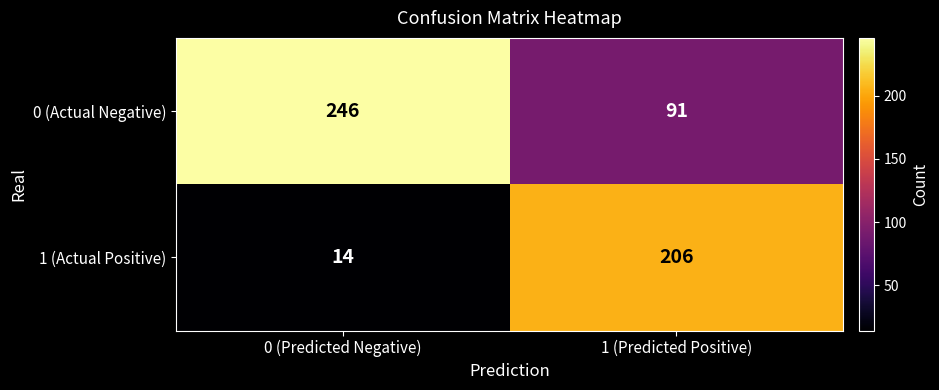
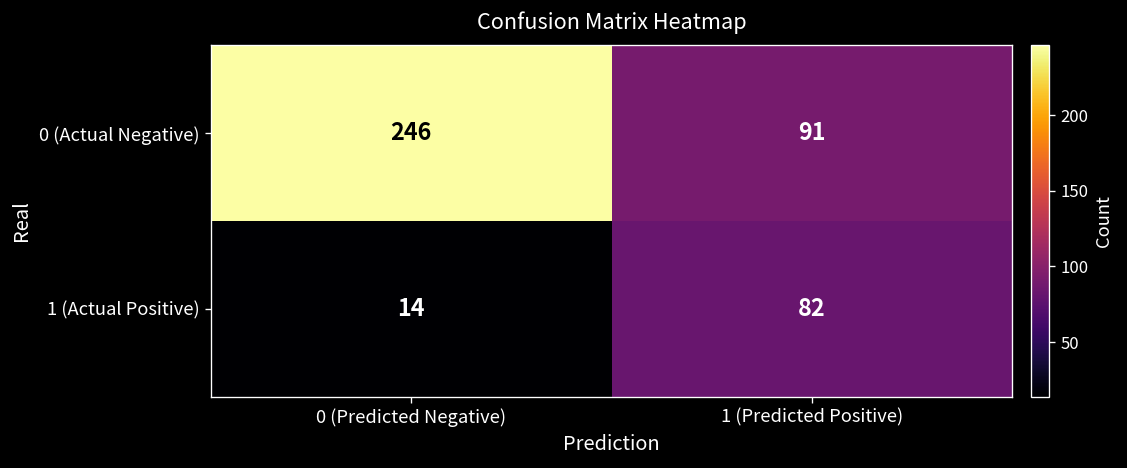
1 (Actual Positive), 1 (Predicted Positive): 206 -> 82
